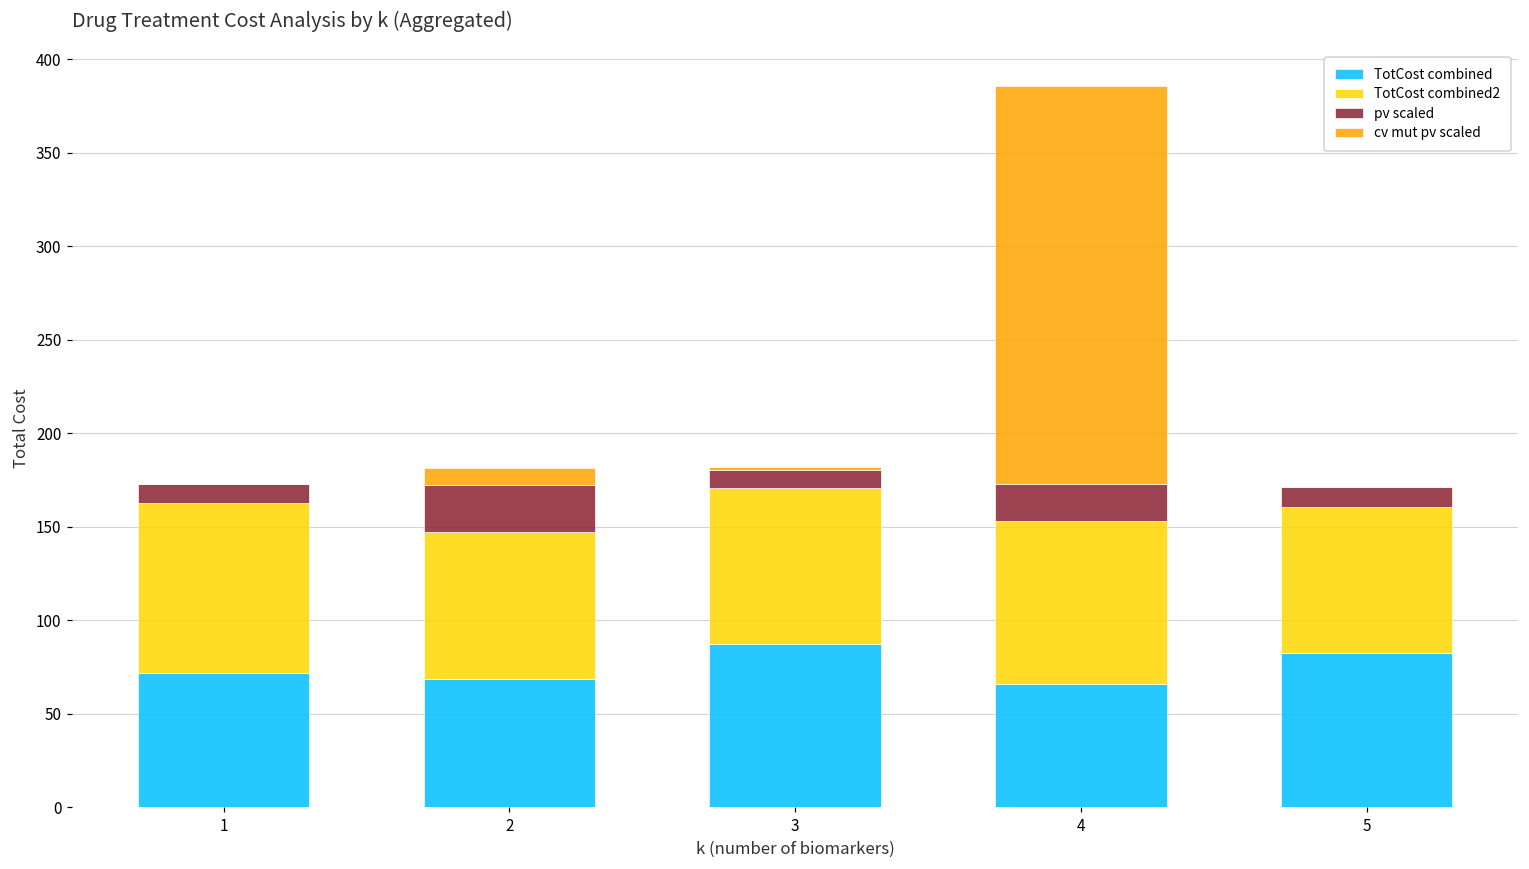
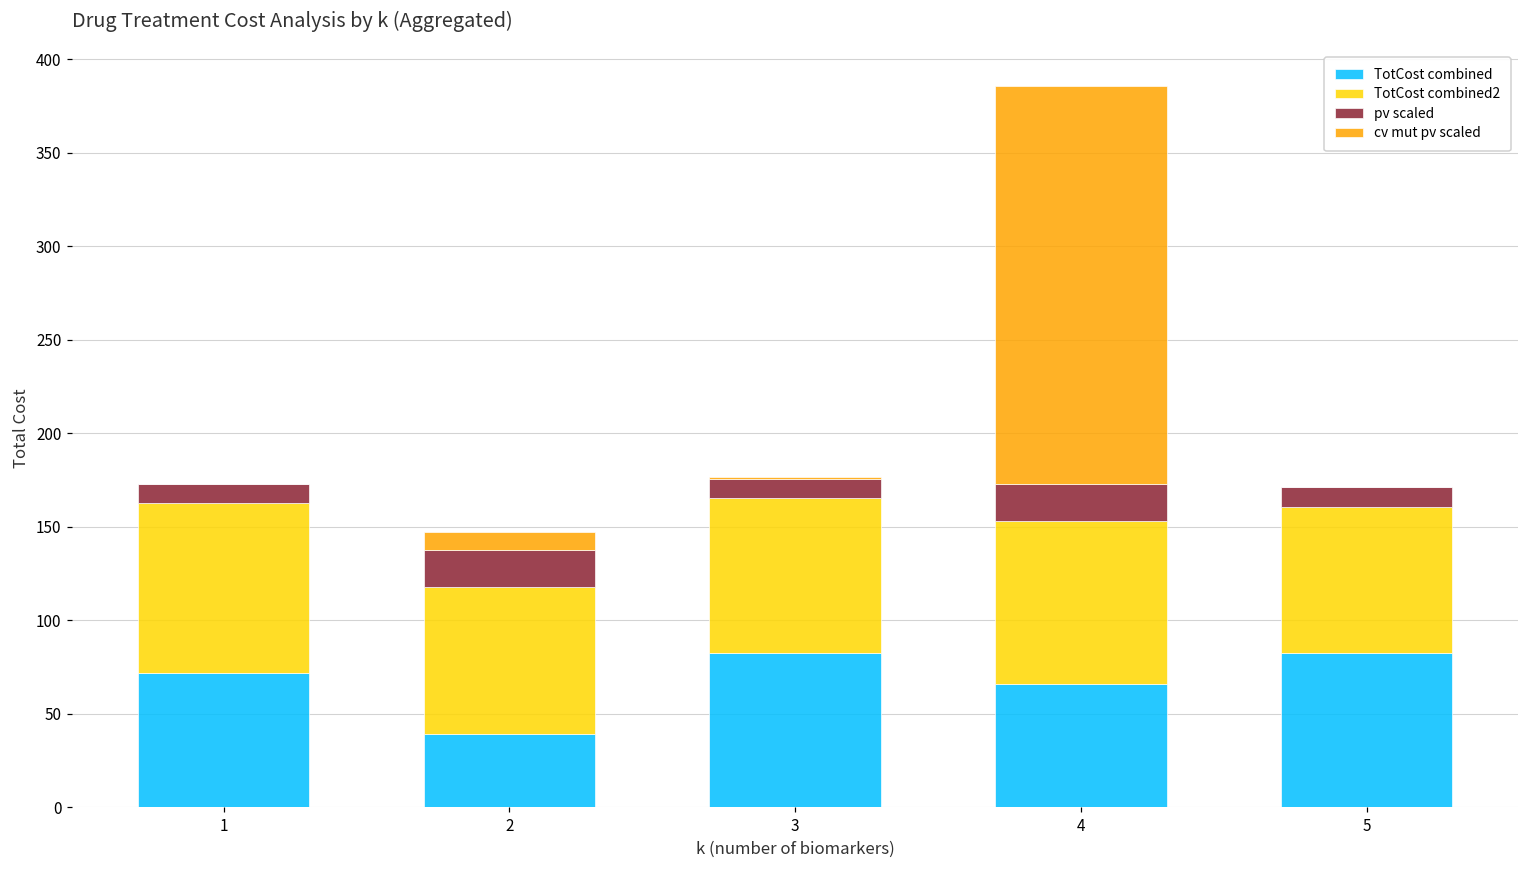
TotCost combined, 2: 68 -> 39
pv scaled, 2: 25 -> 20
TotCost combined, 3: 87 -> 83
